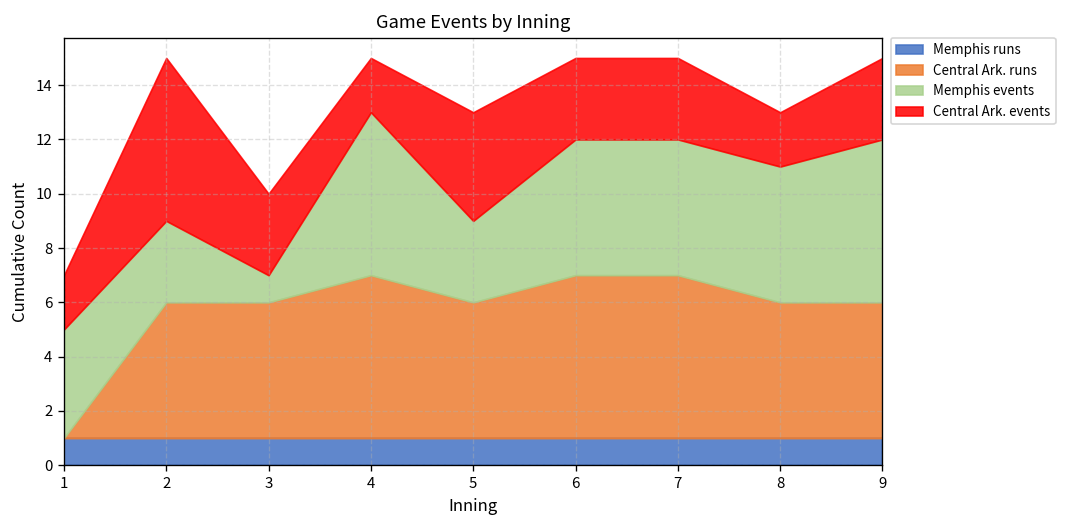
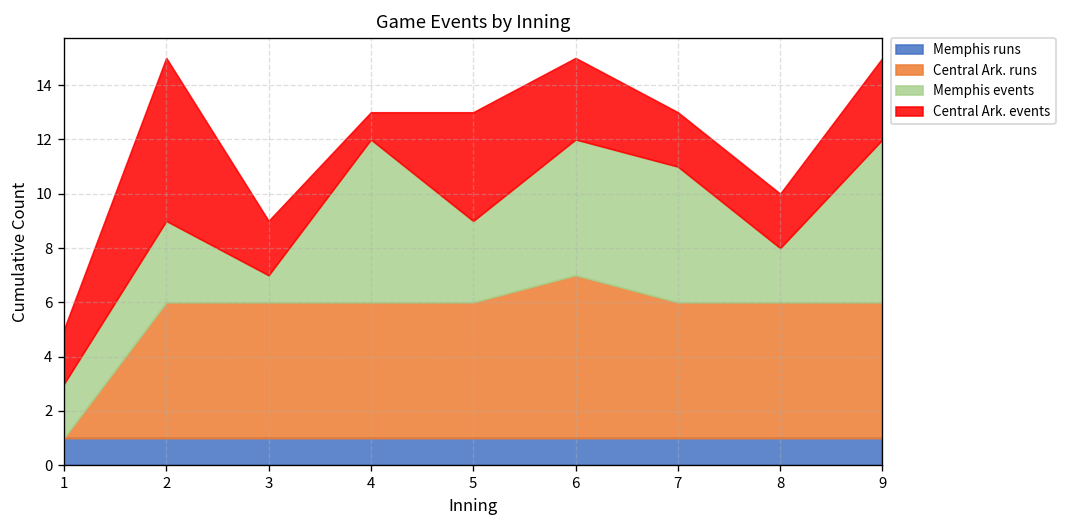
Memphis events, 1: 4 -> 2
Central Ark. events, 3: 3 -> 2
Central Ark. runs, 4: 6 -> 5
Central Ark. events, 4: 2 -> 1
Central Ark. runs, 7: 6 -> 5
Central Ark. events, 7: 3 -> 2
Memphis events, 8: 5 -> 2
